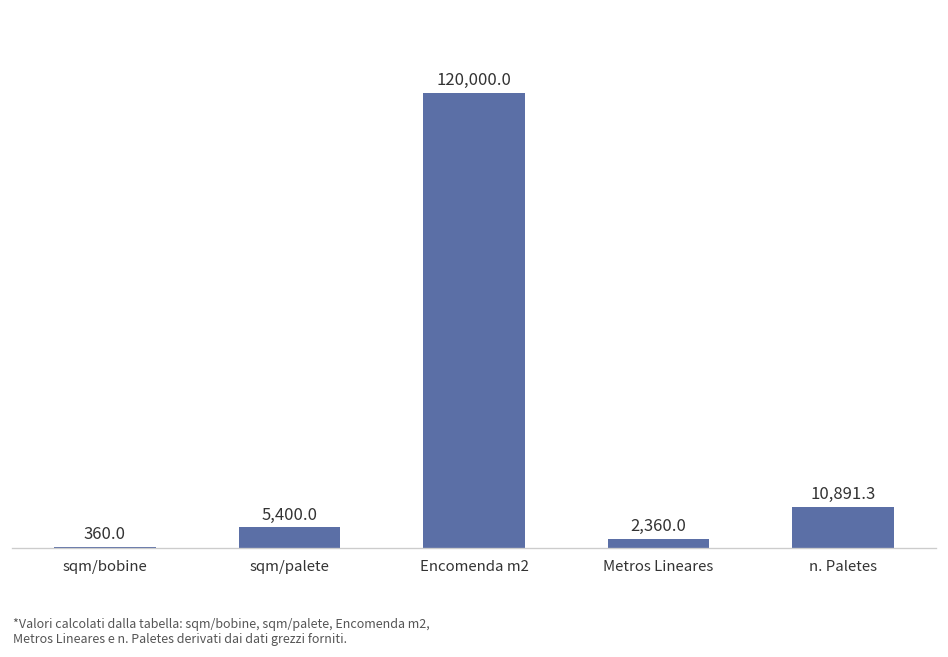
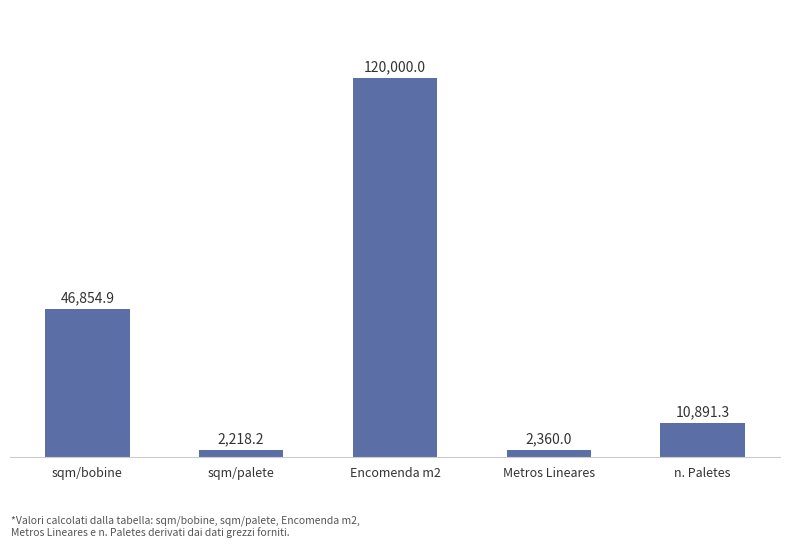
sqm/bobine: 360.0 -> 46,854.9
sqm/palete: 5,400.0 -> 2,218.2
